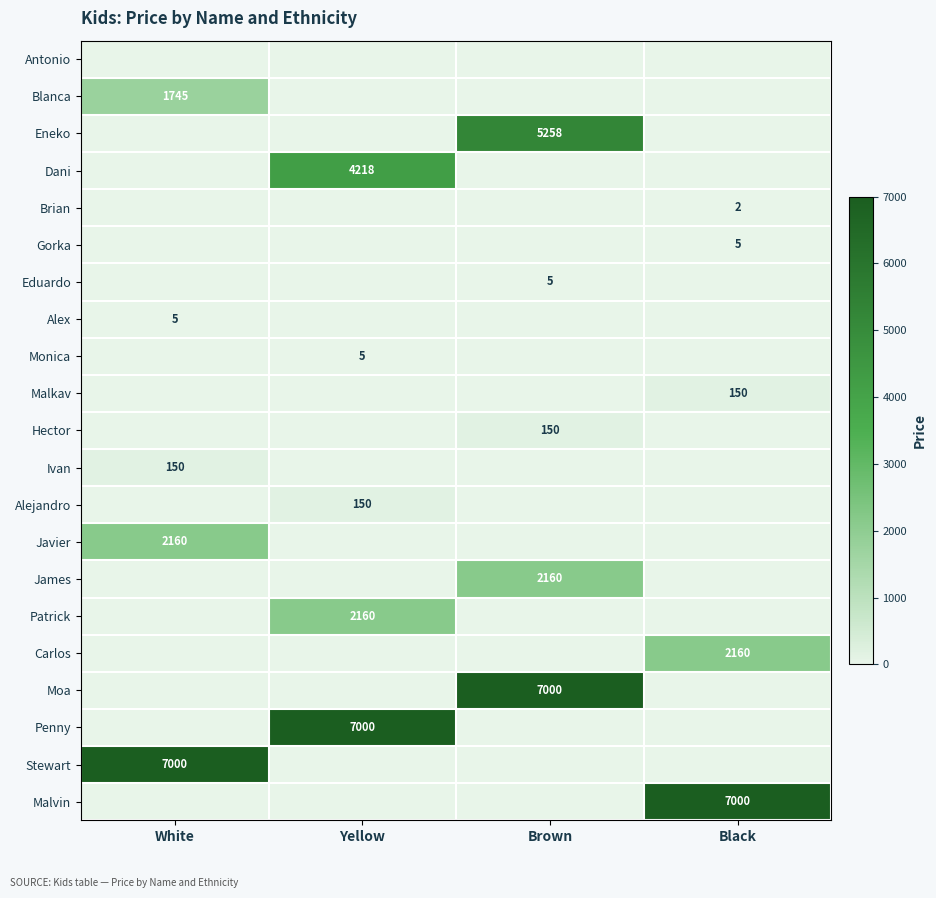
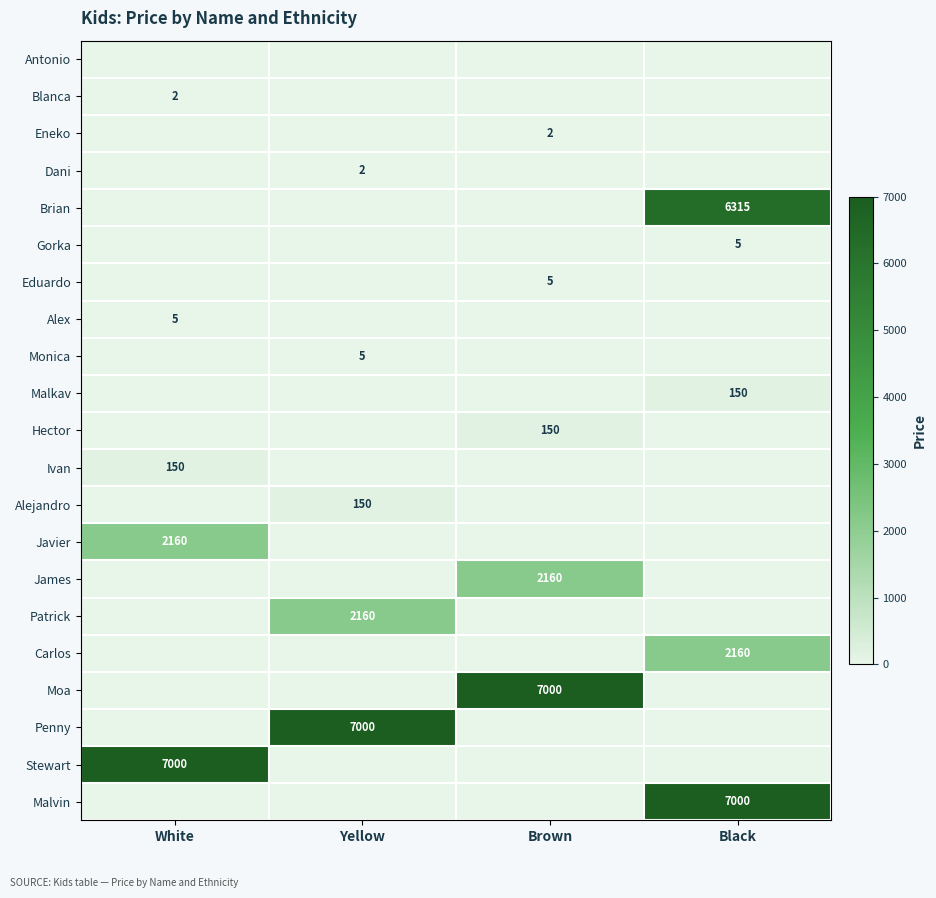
Blanca, White: 1745 -> 2
Eneko, Brown: 5258 -> 2
Dani, Yellow: 4218 -> 2
Brian, Black: 2 -> 6315
